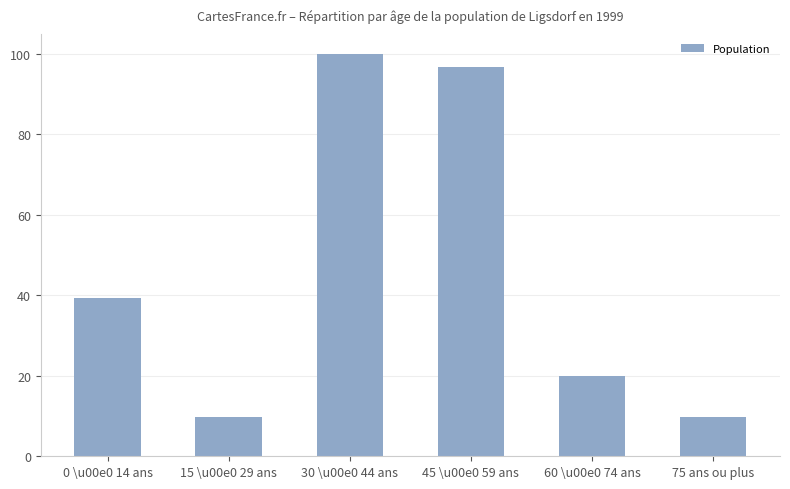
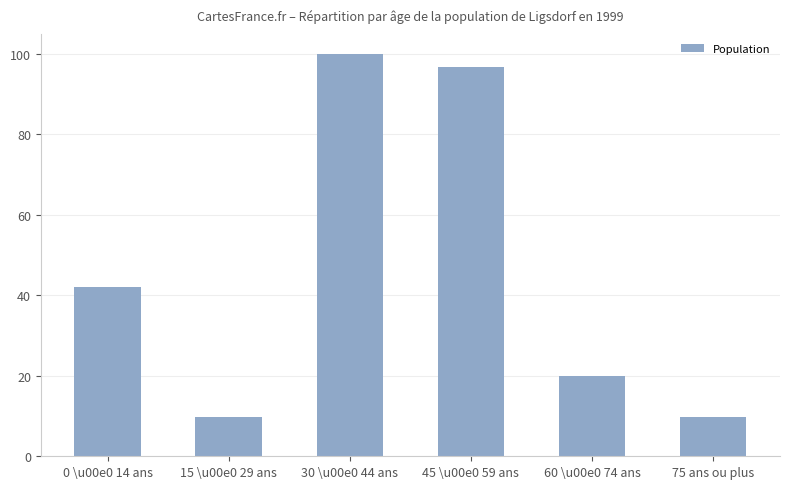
0 \u00e0 14 ans: 39 -> 42
